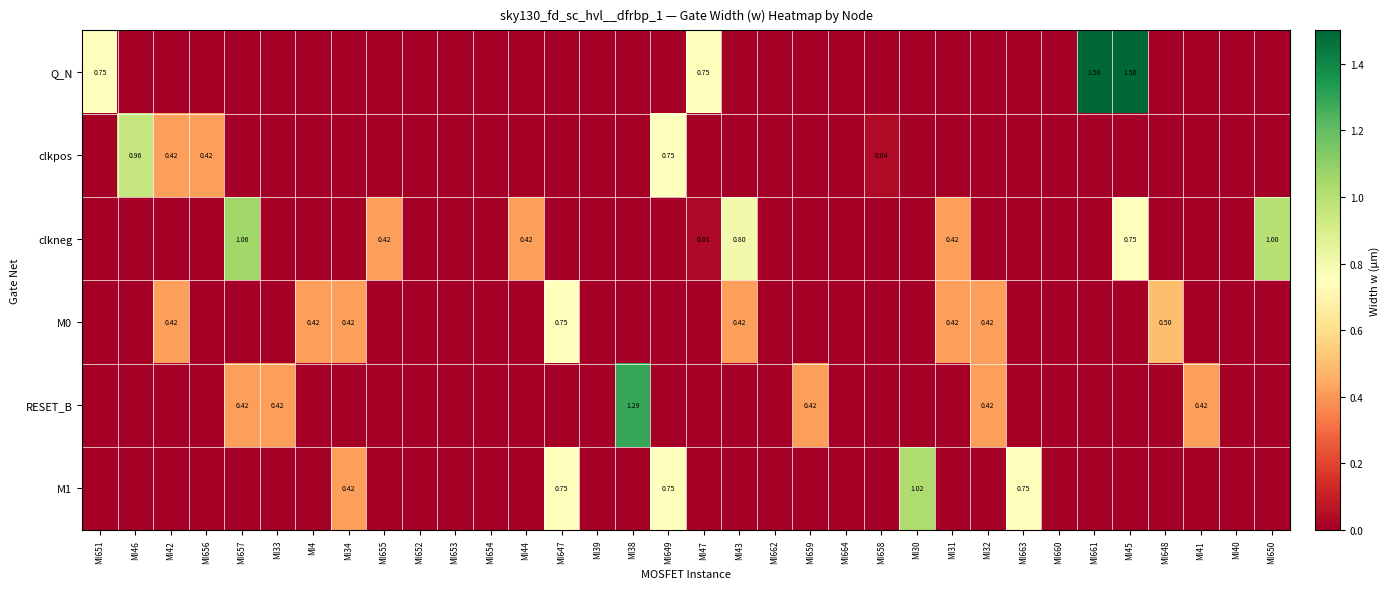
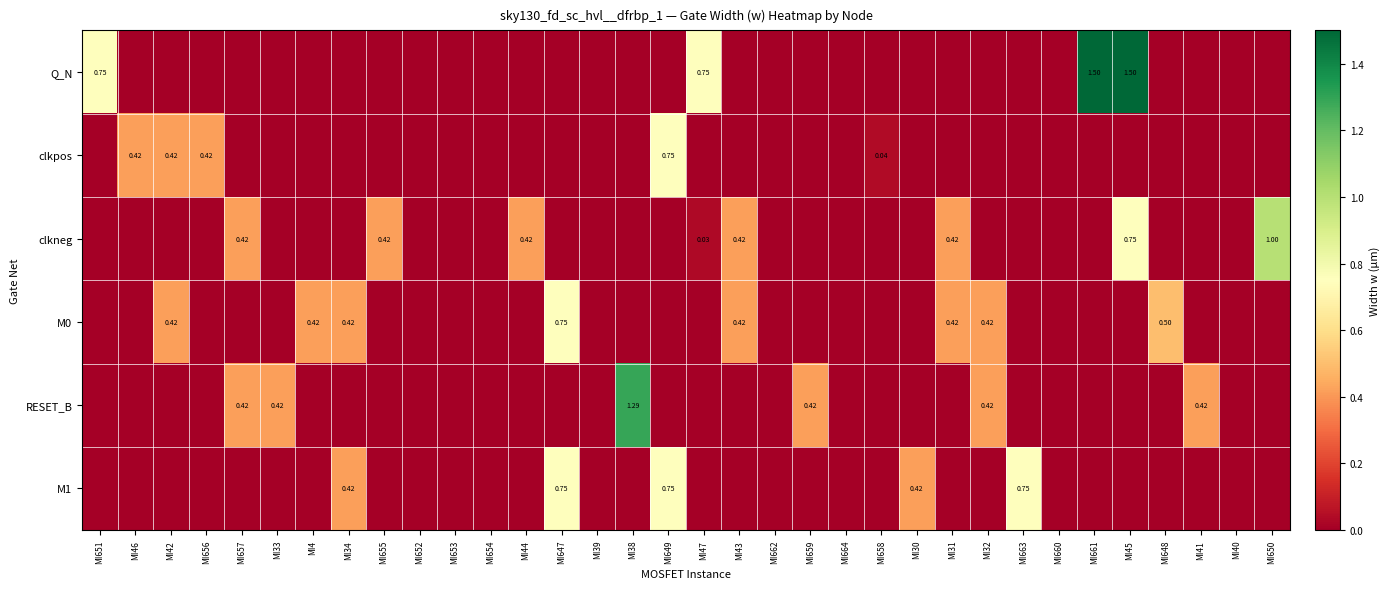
clkpos, MI46: 0.96 -> 0.42
clkneg, MI657: 1.06 -> 0.42
clkneg, MI43: 0.80 -> 0.42
M1, MI30: 1.02 -> 0.42
